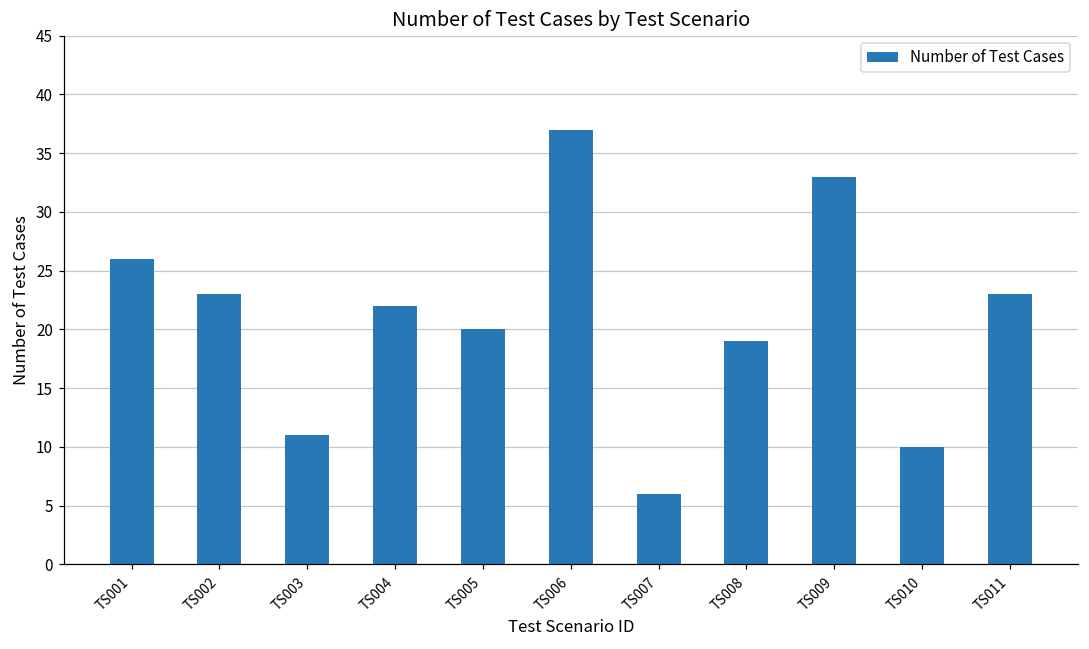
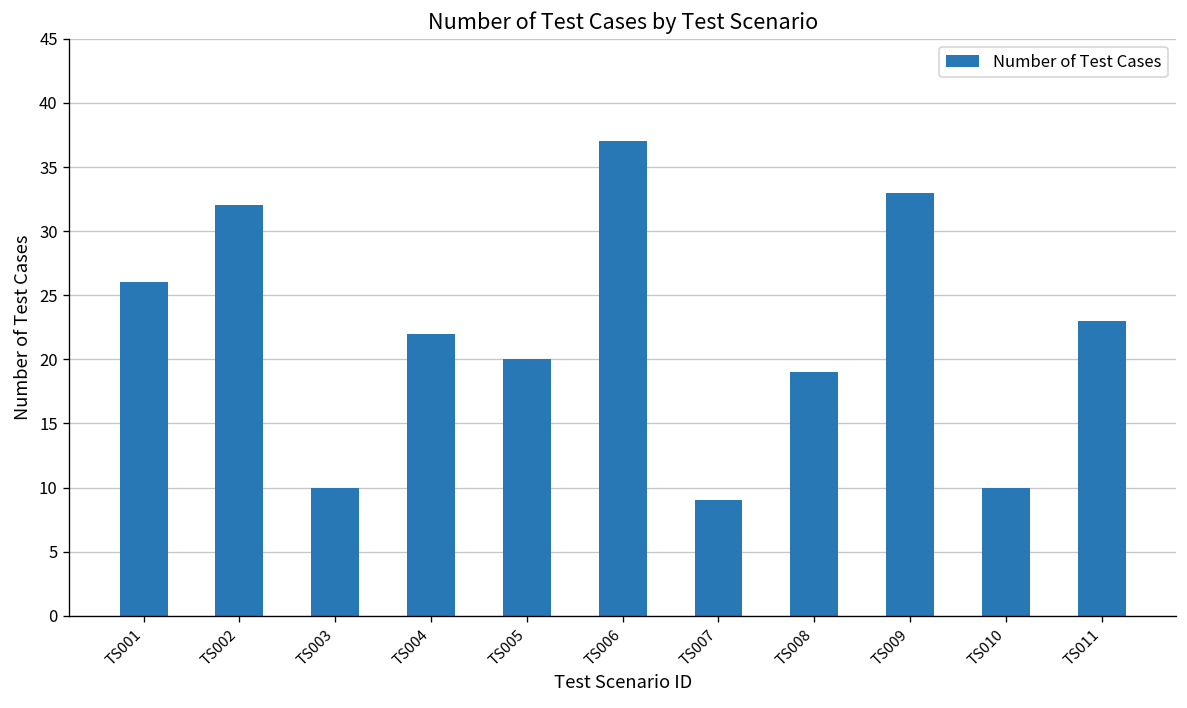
TS002: 23 -> 32
TS003: 11 -> 10
TS007: 6 -> 9
